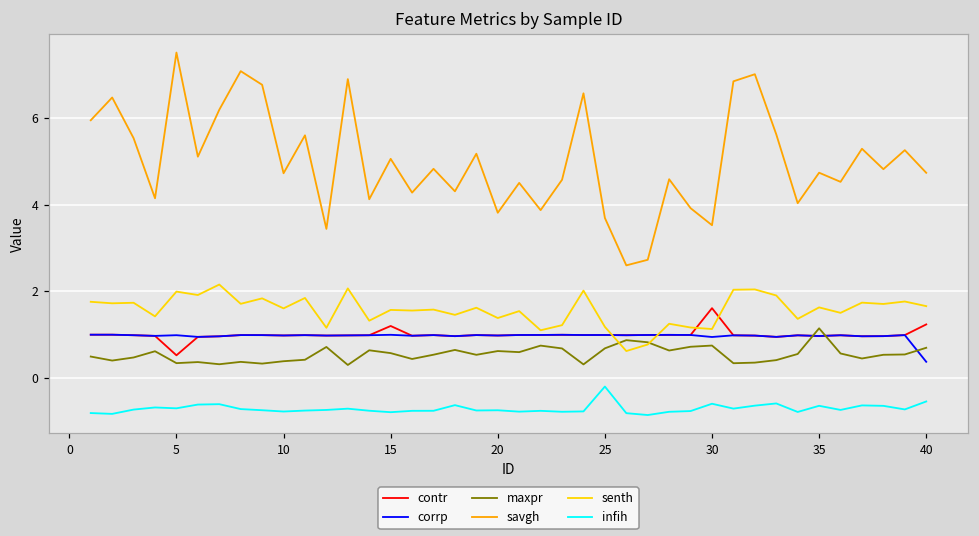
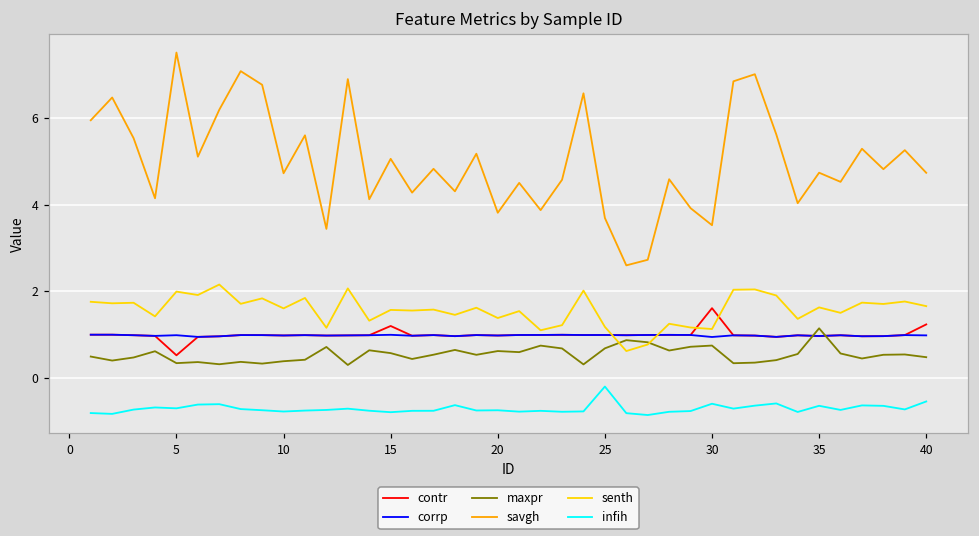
corrp, 40: 0.4 -> 1.0
maxpr, 40: 0.7 -> 0.5
